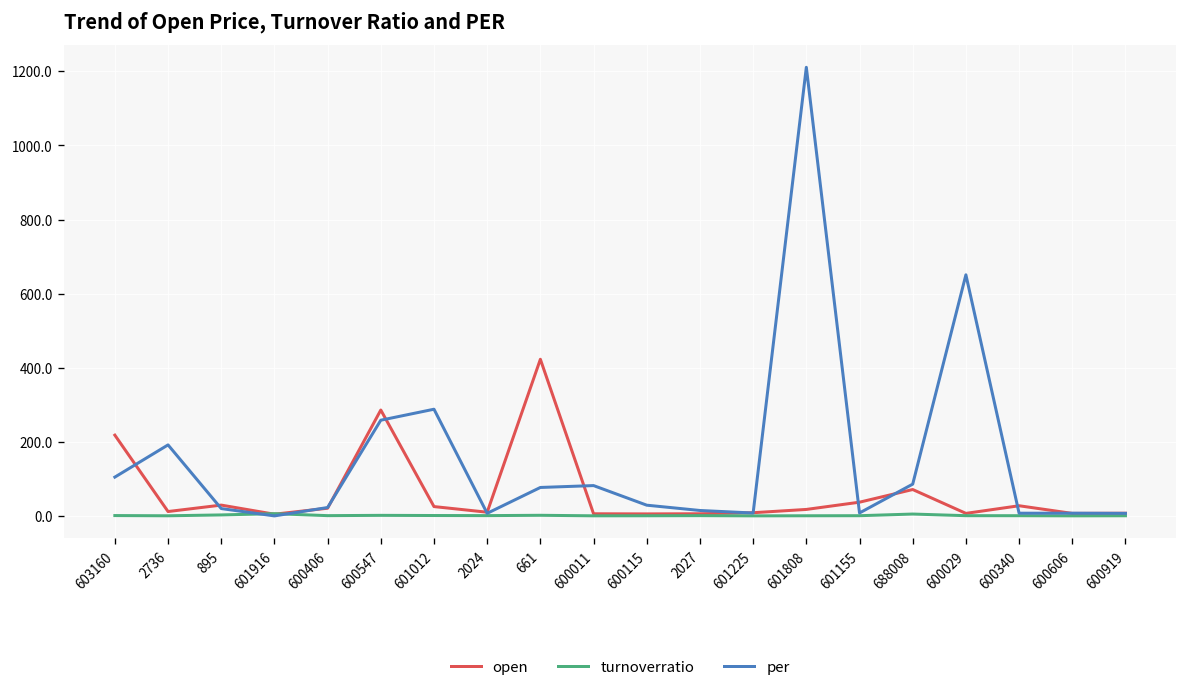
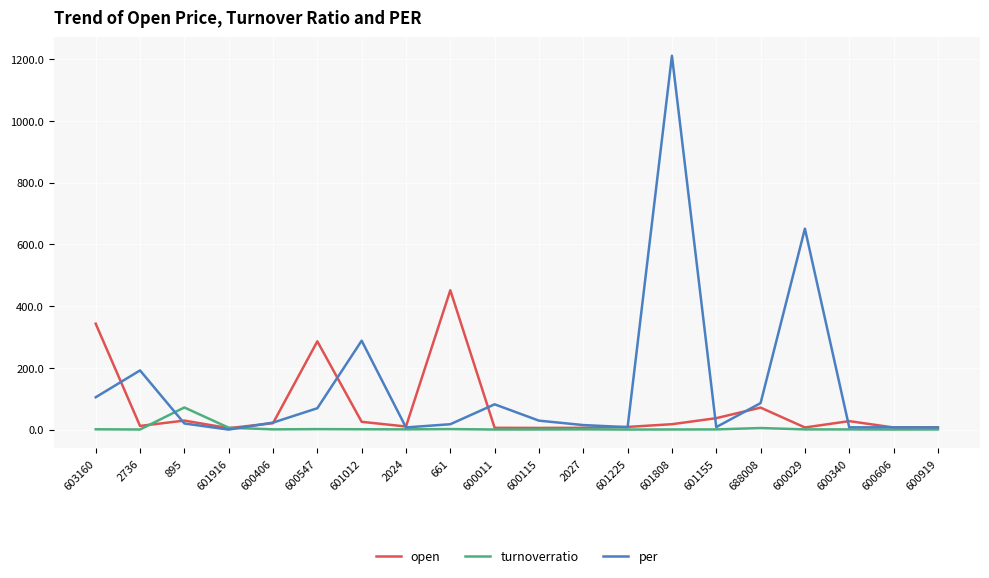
open, 603160: 220 -> 340
turnoverratio, 895: 0 -> 70
per, 600547: 260 -> 70
open, 661: 420 -> 450
per, 661: 80 -> 20
